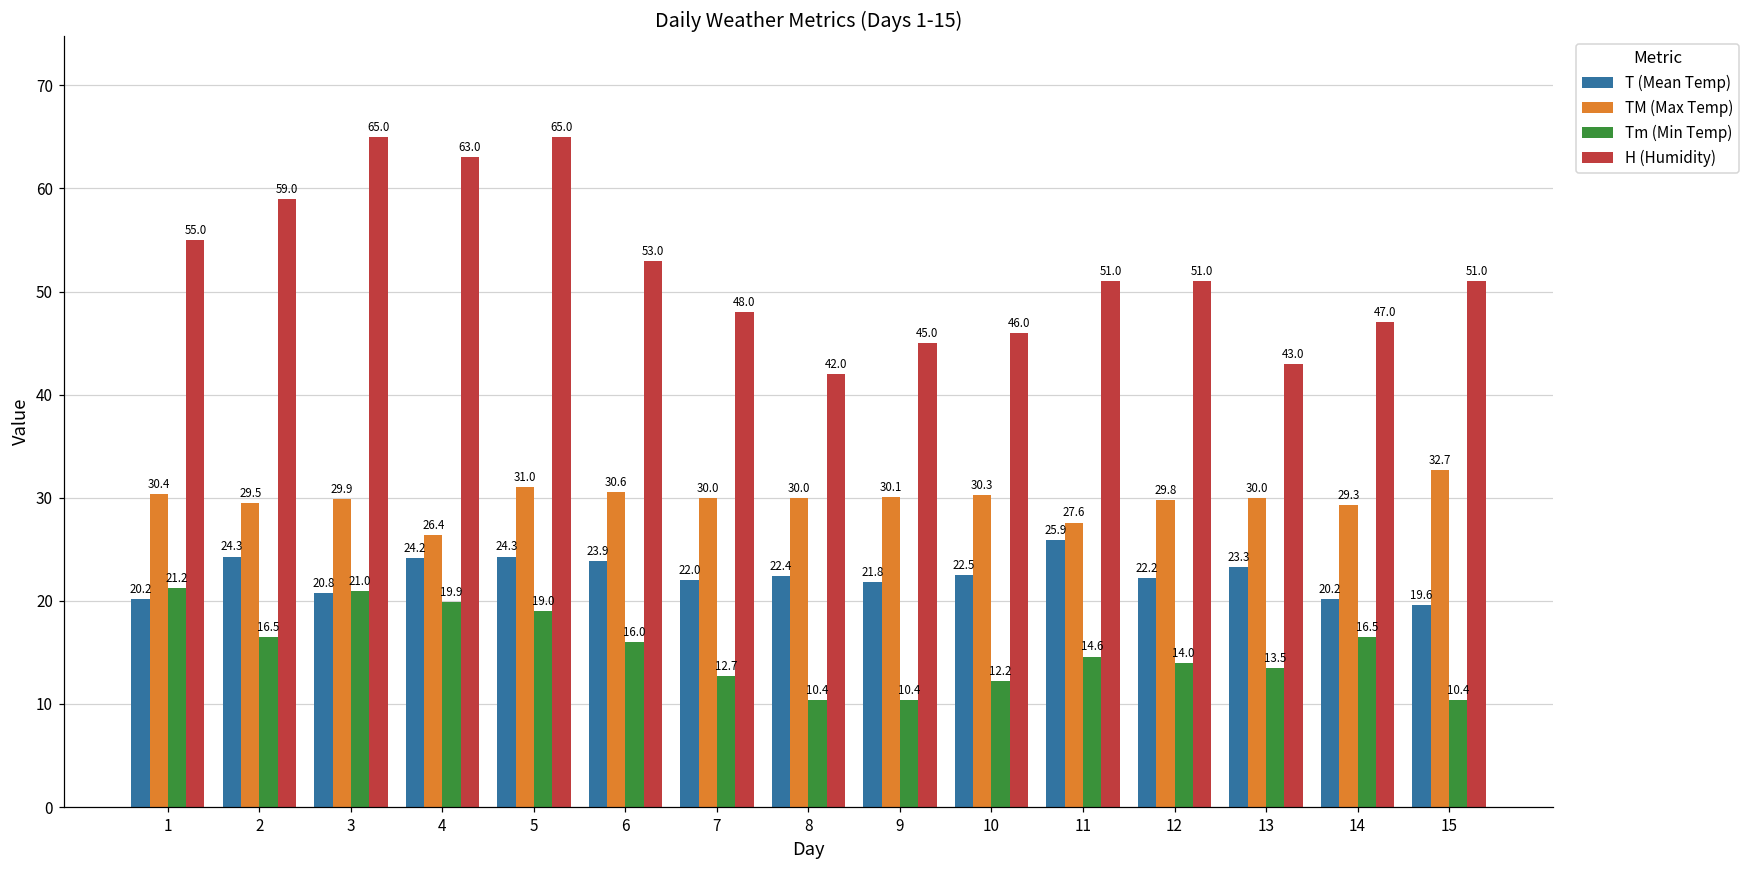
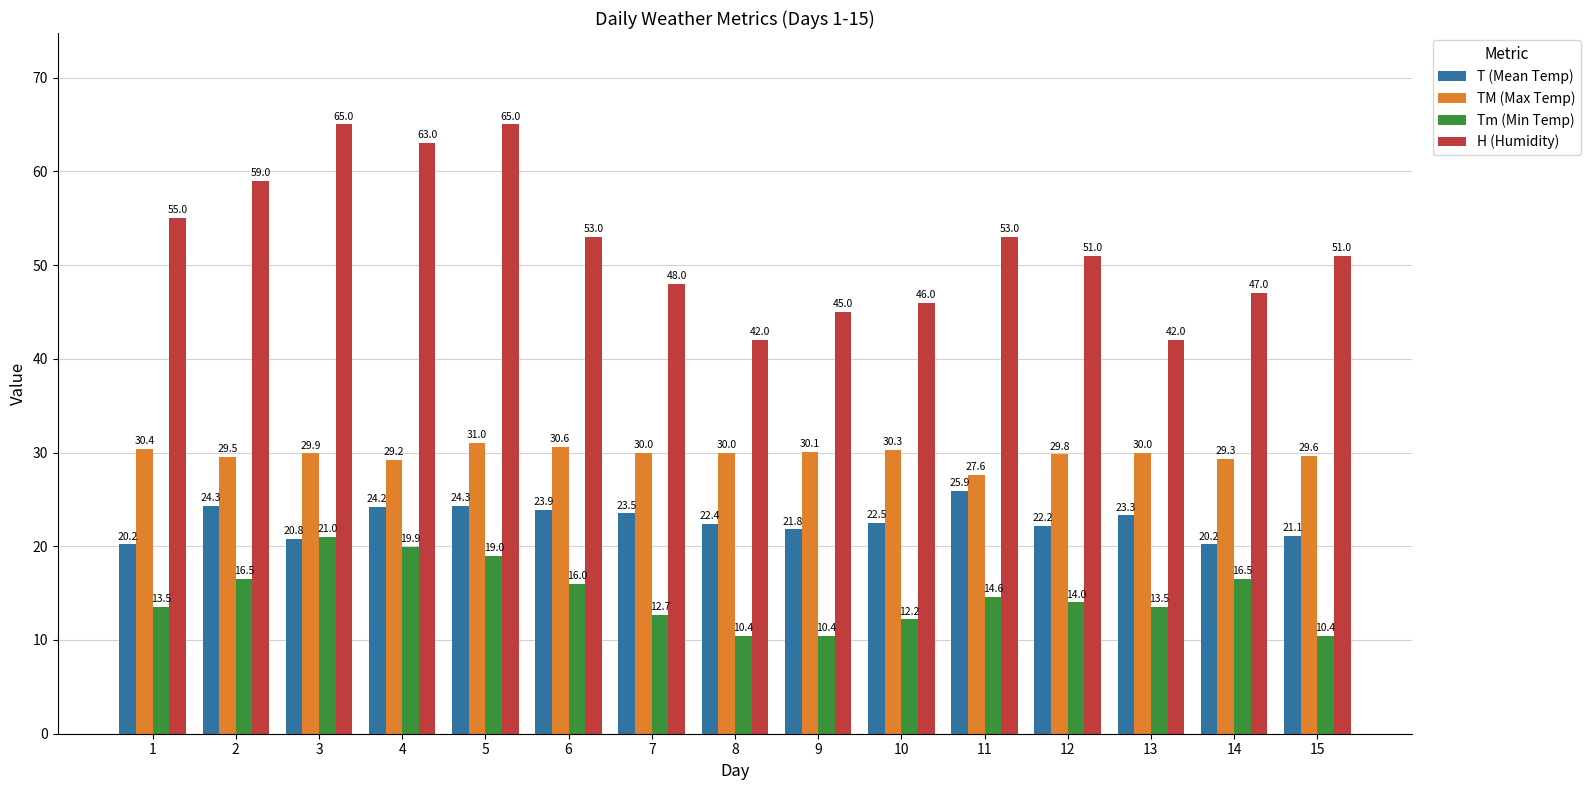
Tm (Min Temp), 1: 21.2 -> 13.5
TM (Max Temp), 4: 26.4 -> 29.2
T (Mean Temp), 7: 22.0 -> 23.5
H (Humidity), 11: 51.0 -> 53.0
H (Humidity), 13: 43.0 -> 42.0
T (Mean Temp), 15: 19.6 -> 21.1
TM (Max Temp), 15: 32.7 -> 29.6
